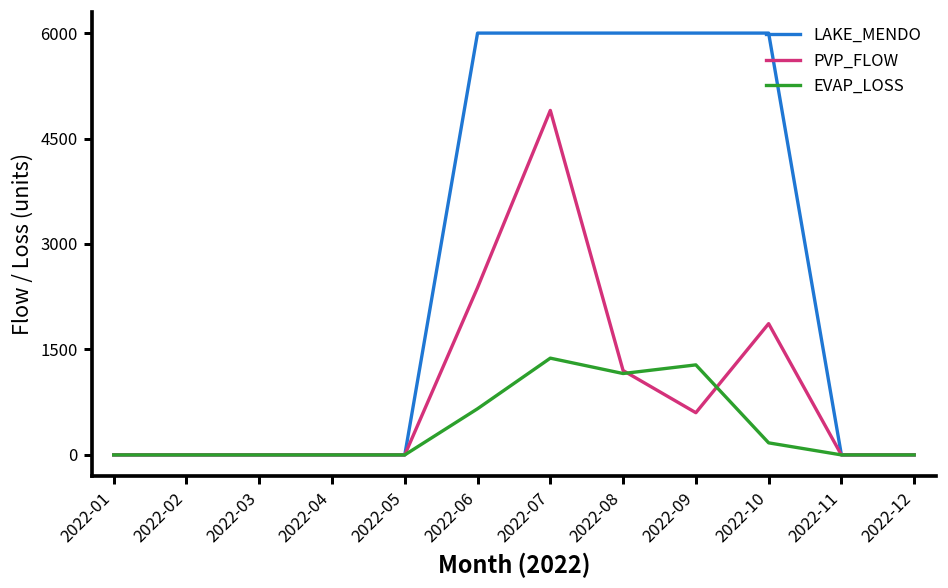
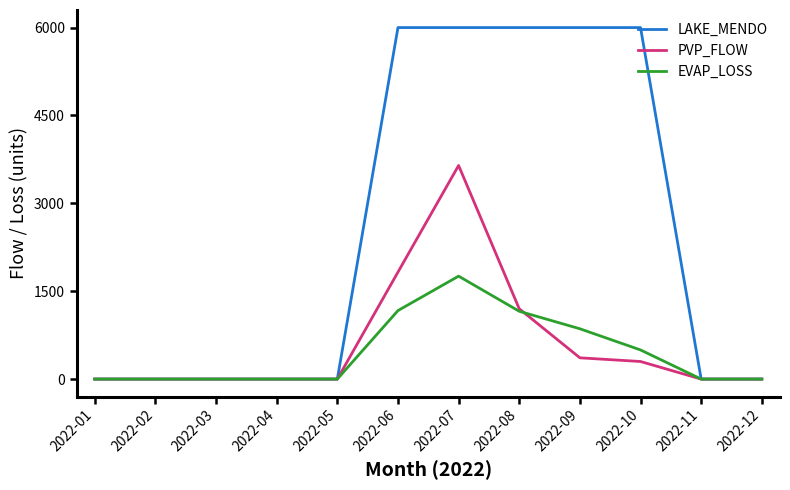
PVP_FLOW, 2022-06: 2400 -> 1800
EVAP_LOSS, 2022-06: 700 -> 1200
PVP_FLOW, 2022-07: 4900 -> 3600
EVAP_LOSS, 2022-07: 1400 -> 1800
PVP_FLOW, 2022-09: 600 -> 400
EVAP_LOSS, 2022-09: 1300 -> 900
PVP_FLOW, 2022-10: 1900 -> 300
EVAP_LOSS, 2022-10: 200 -> 500
